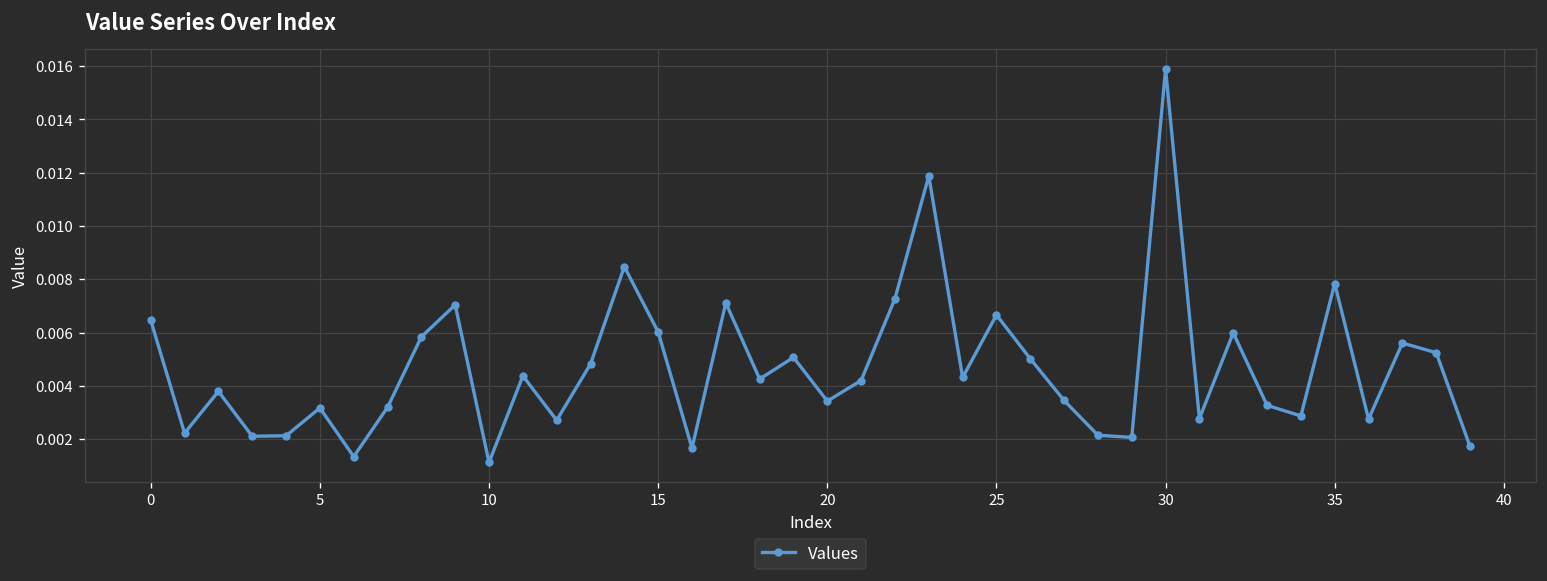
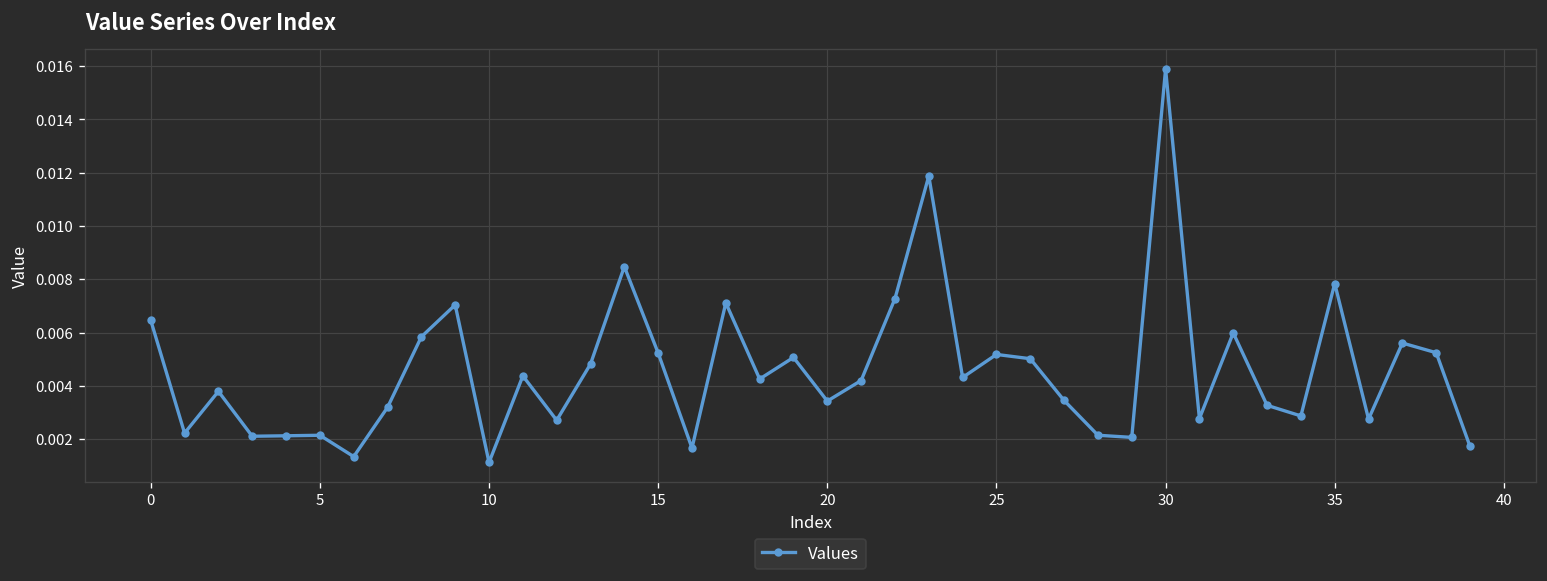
5: 0.0032 -> 0.0021
15: 0.0060 -> 0.0052
25: 0.0067 -> 0.0052
